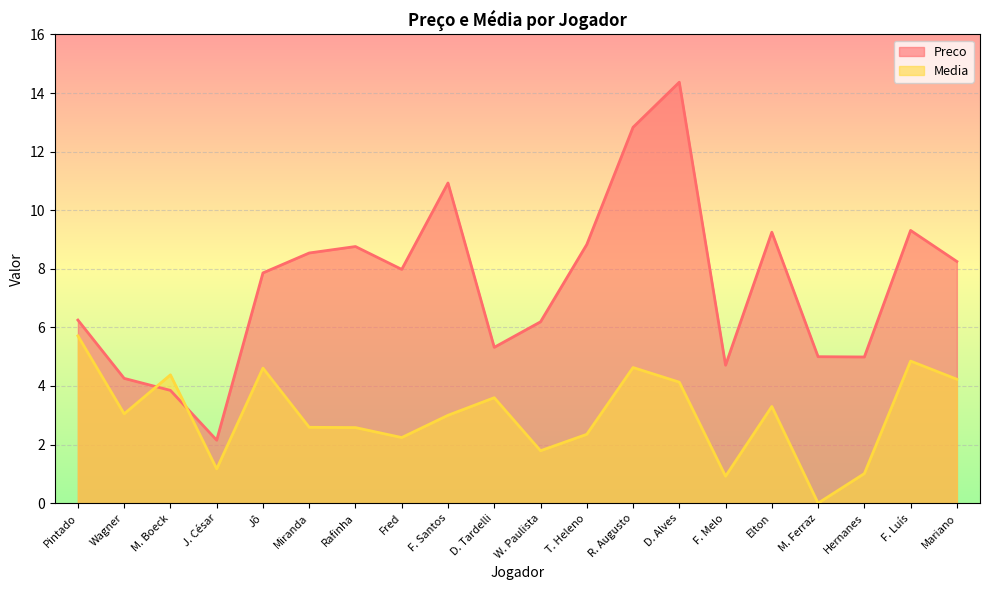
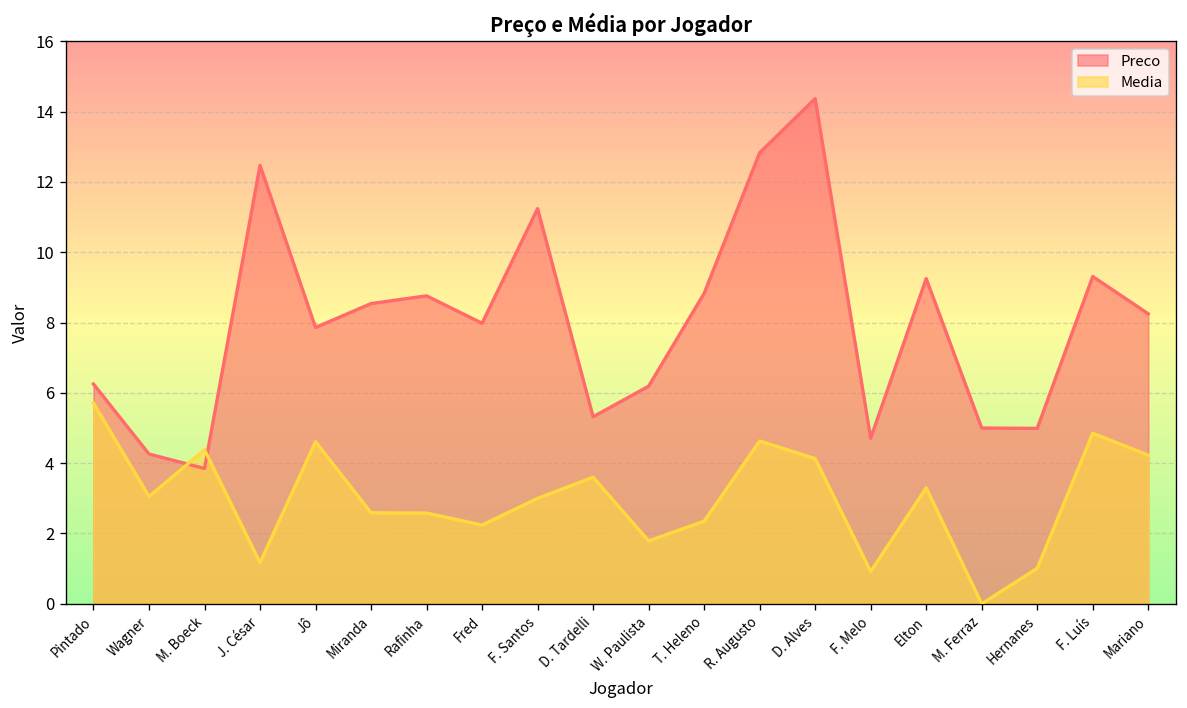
Preco, J. César: 2.2 -> 12.5
Preco, F. Santos: 10.9 -> 11.2
